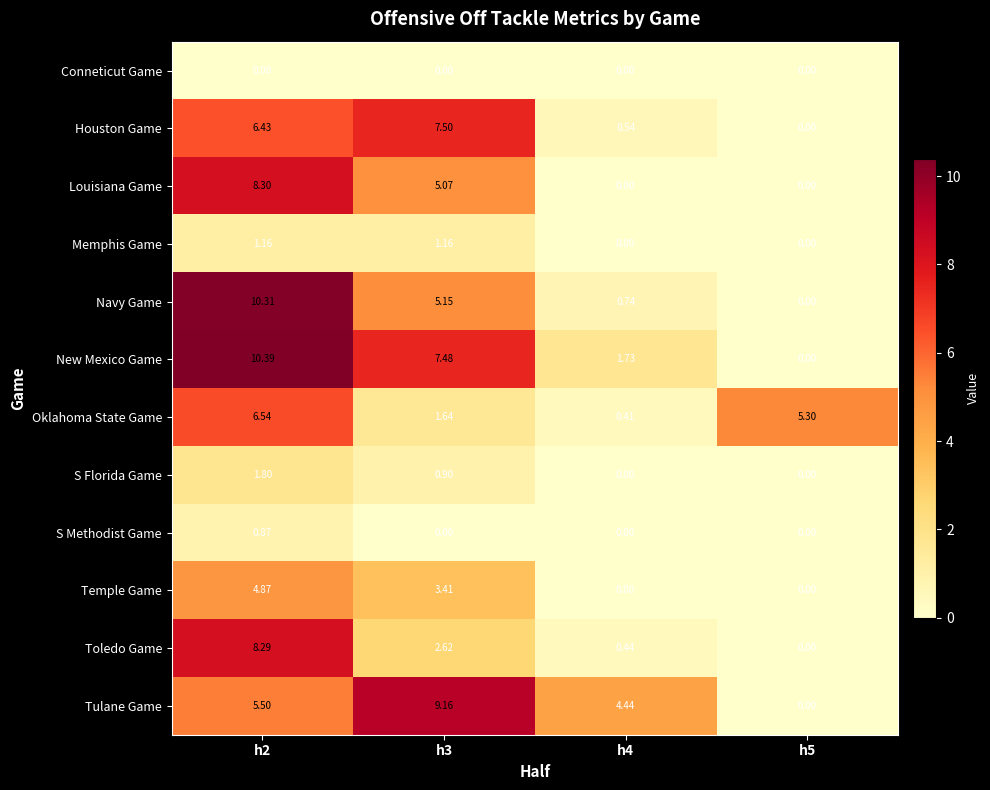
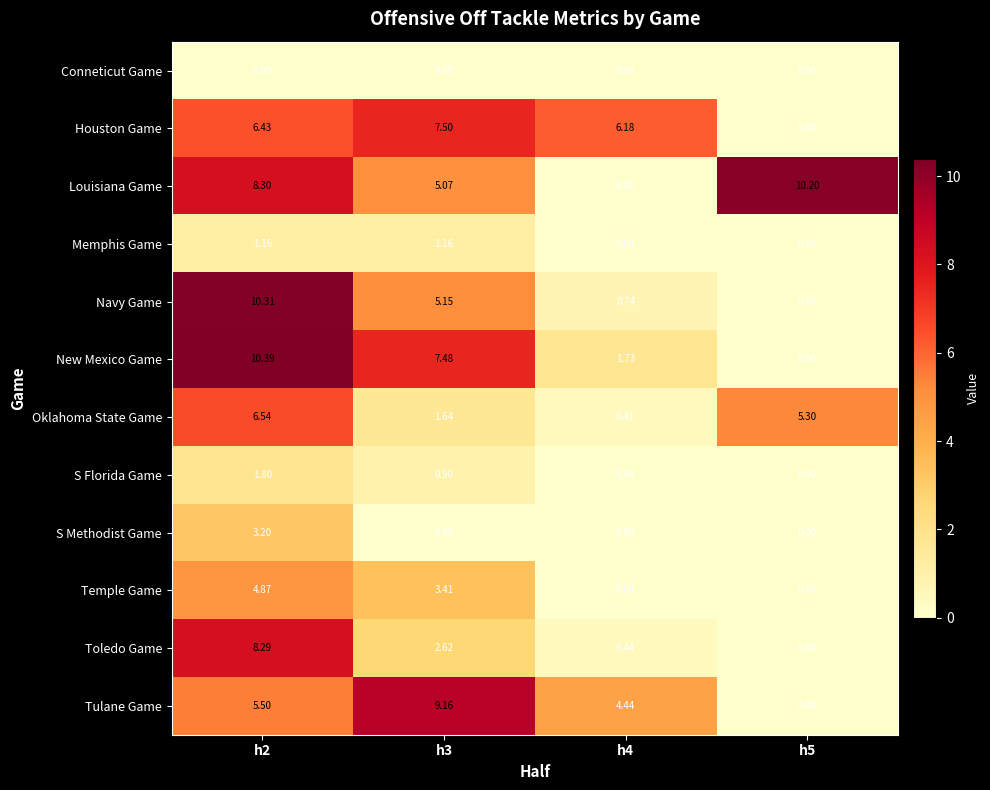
Houston Game, h4: 0.54 -> 6.18
Louisiana Game, h5: 0.00 -> 10.20
S Methodist Game, h2: 0.87 -> 3.20
